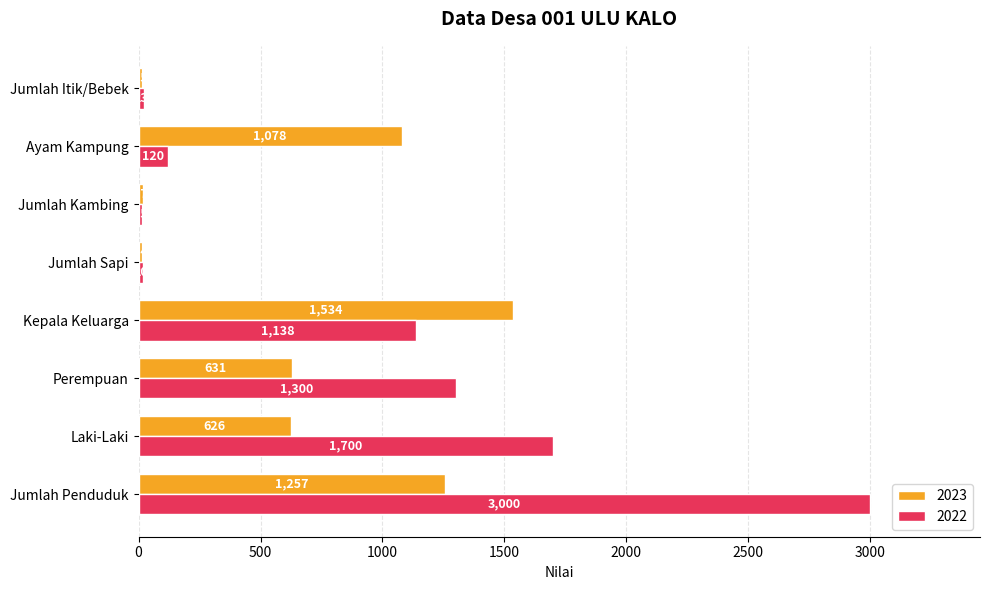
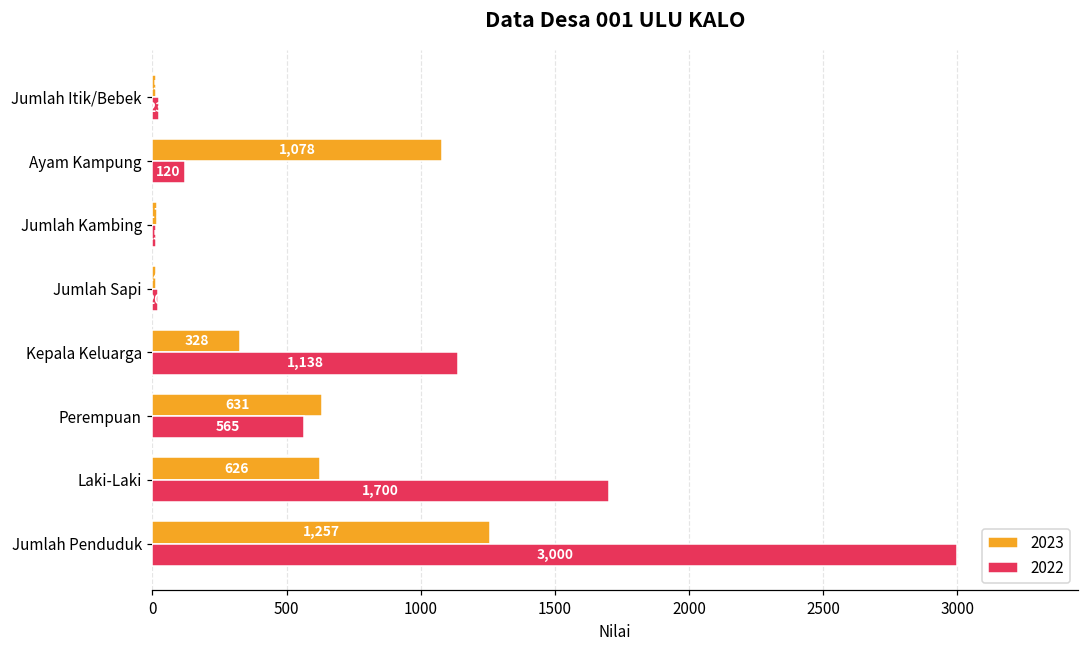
2023, Kepala Keluarga: 1,534 -> 328
2022, Perempuan: 1,300 -> 565
